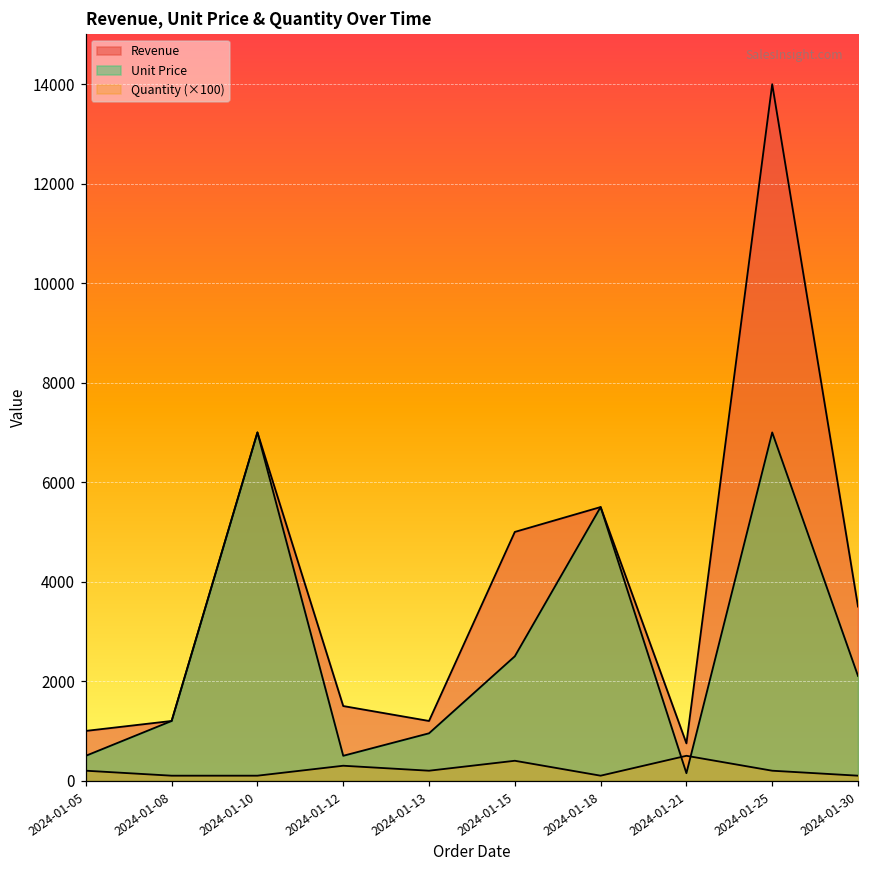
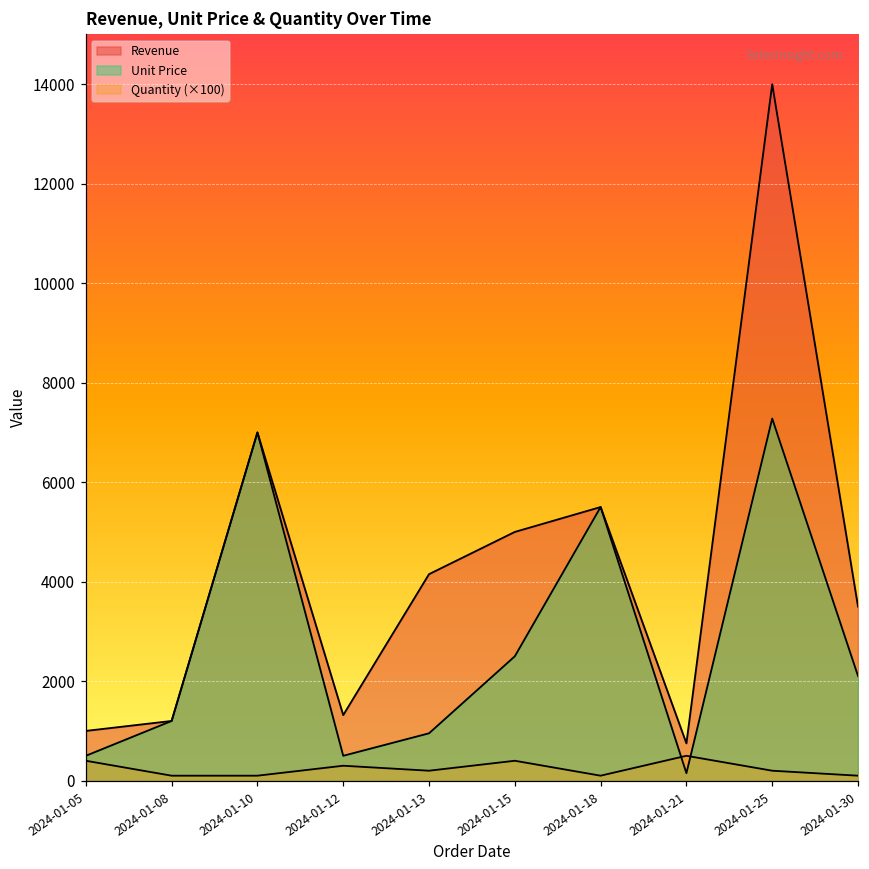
Quantity (×100), 2024-01-05: 200 -> 400
Revenue, 2024-01-12: 1500 -> 1300
Revenue, 2024-01-13: 1200 -> 4200
Unit Price, 2024-01-25: 7000 -> 7300
